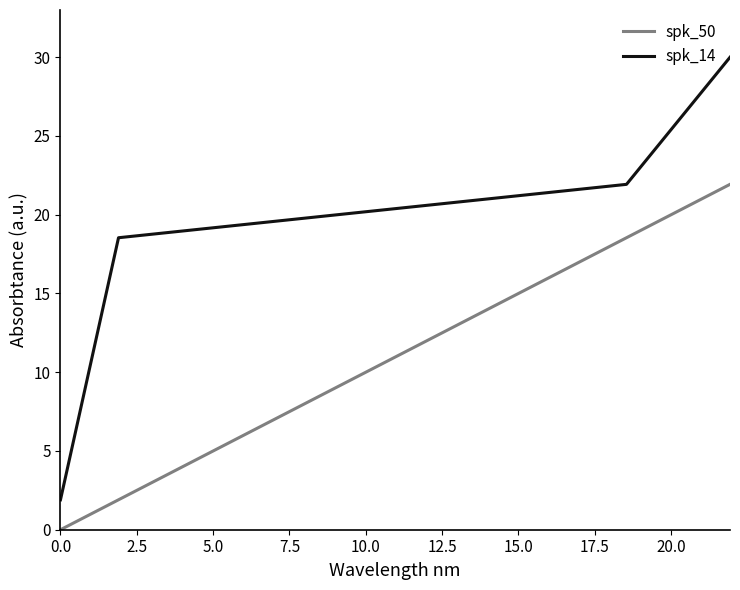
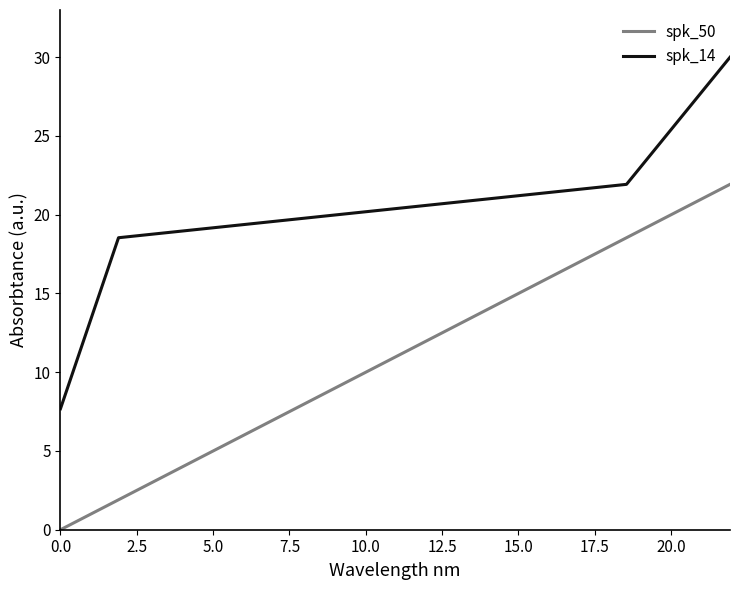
spk_14, 0.0: 1.9 -> 7.7
